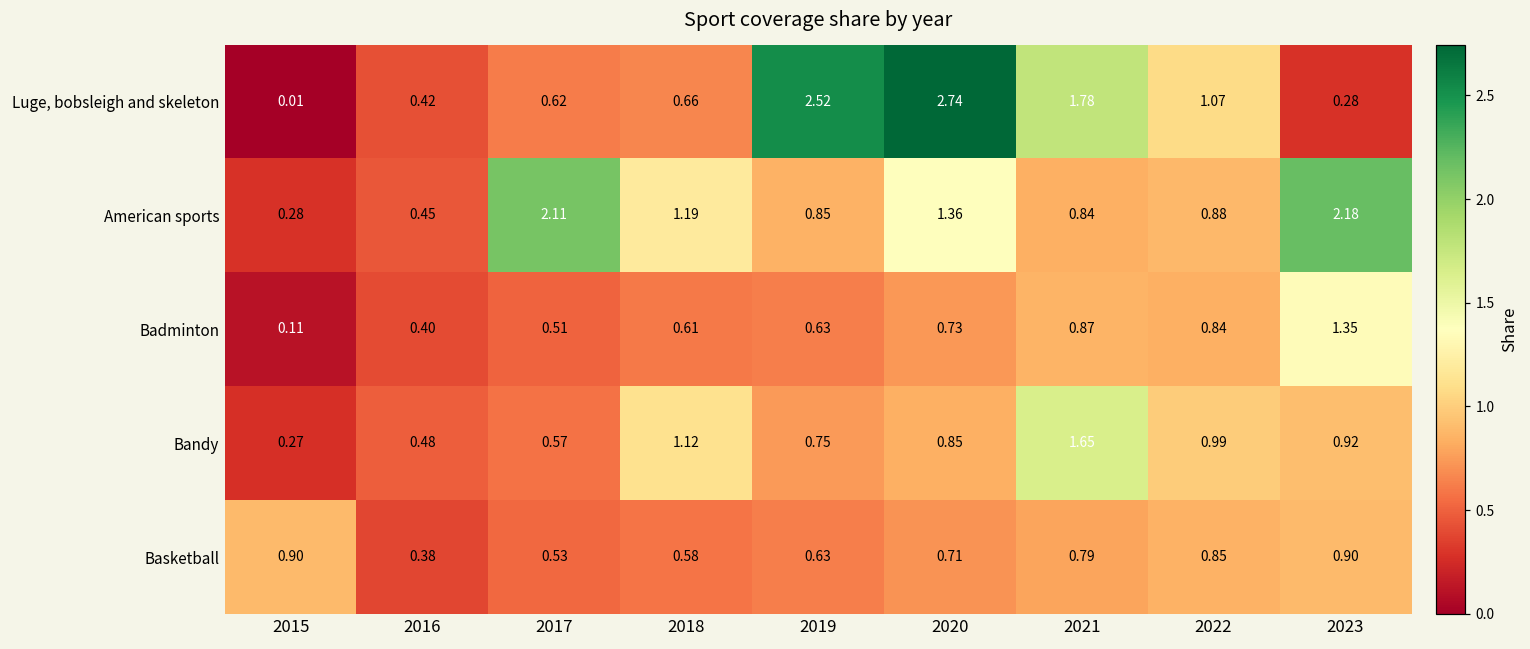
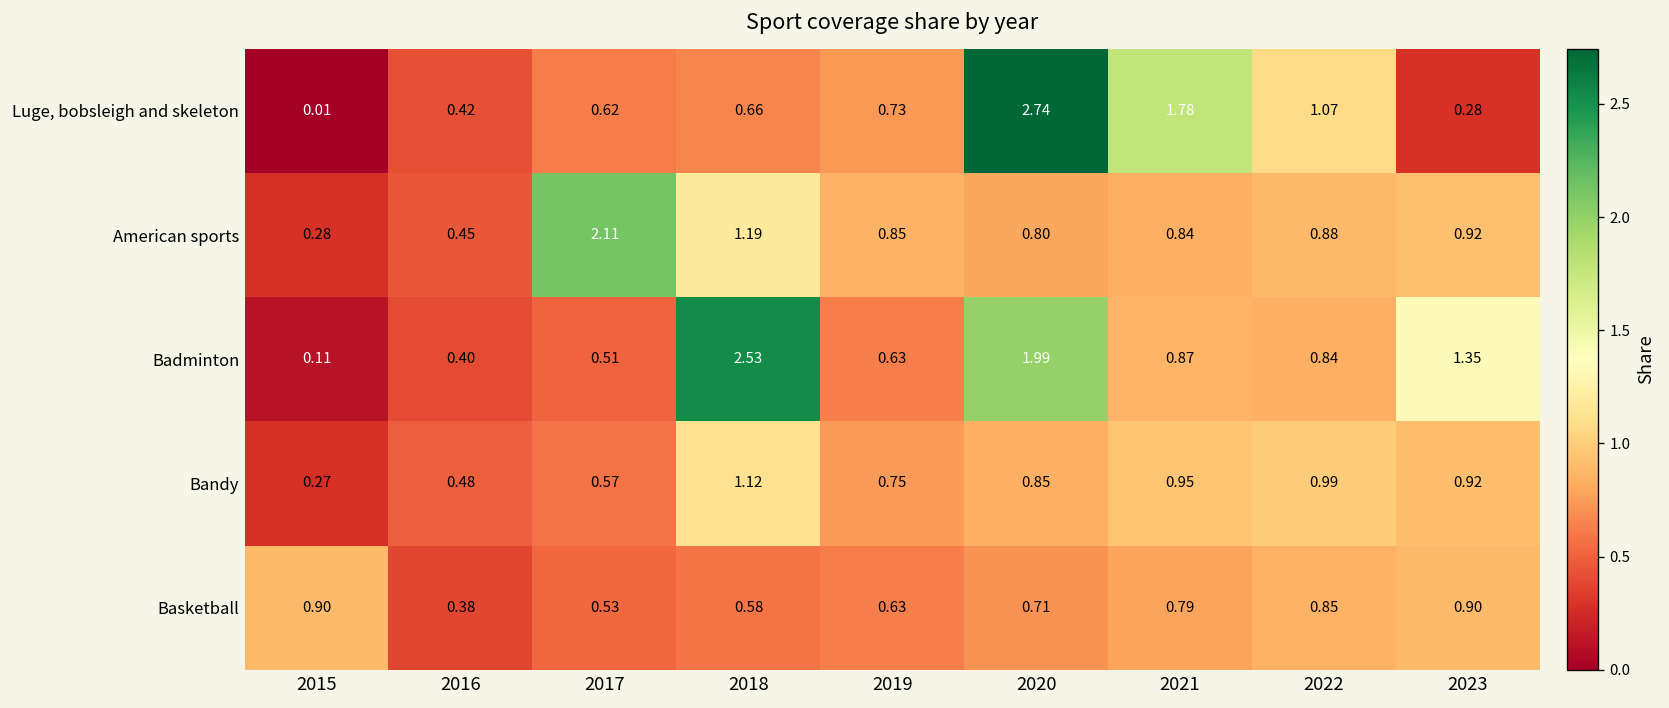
Luge, bobsleigh and skeleton, 2019: 2.52 -> 0.73
American sports, 2020: 1.36 -> 0.80
American sports, 2023: 2.18 -> 0.92
Badminton, 2018: 0.61 -> 2.53
Badminton, 2020: 0.73 -> 1.99
Bandy, 2021: 1.65 -> 0.95
